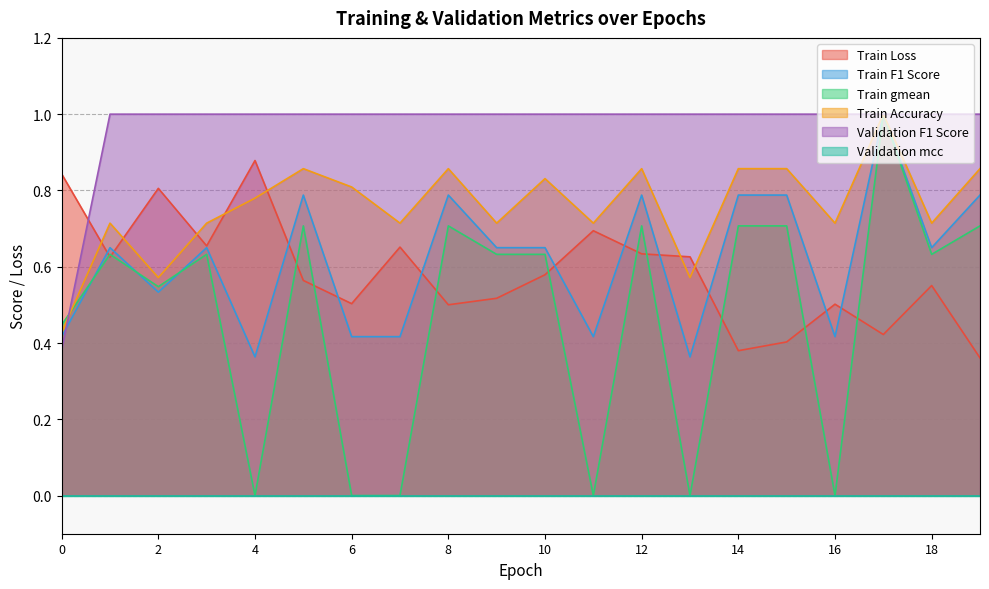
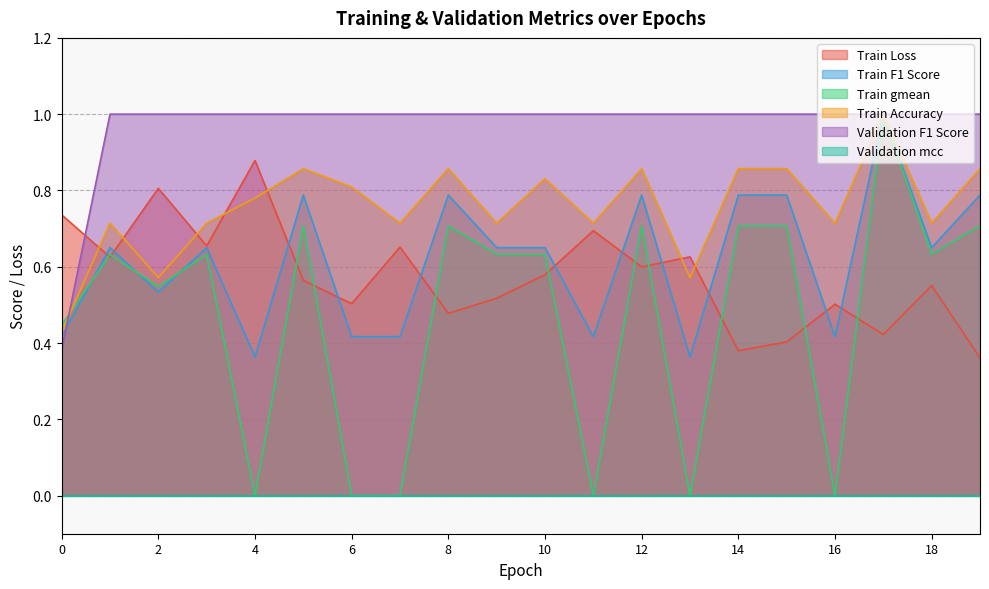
Train Loss, 0: 0.84 -> 0.74
Train Loss, 8: 0.50 -> 0.48
Train Loss, 12: 0.63 -> 0.60
